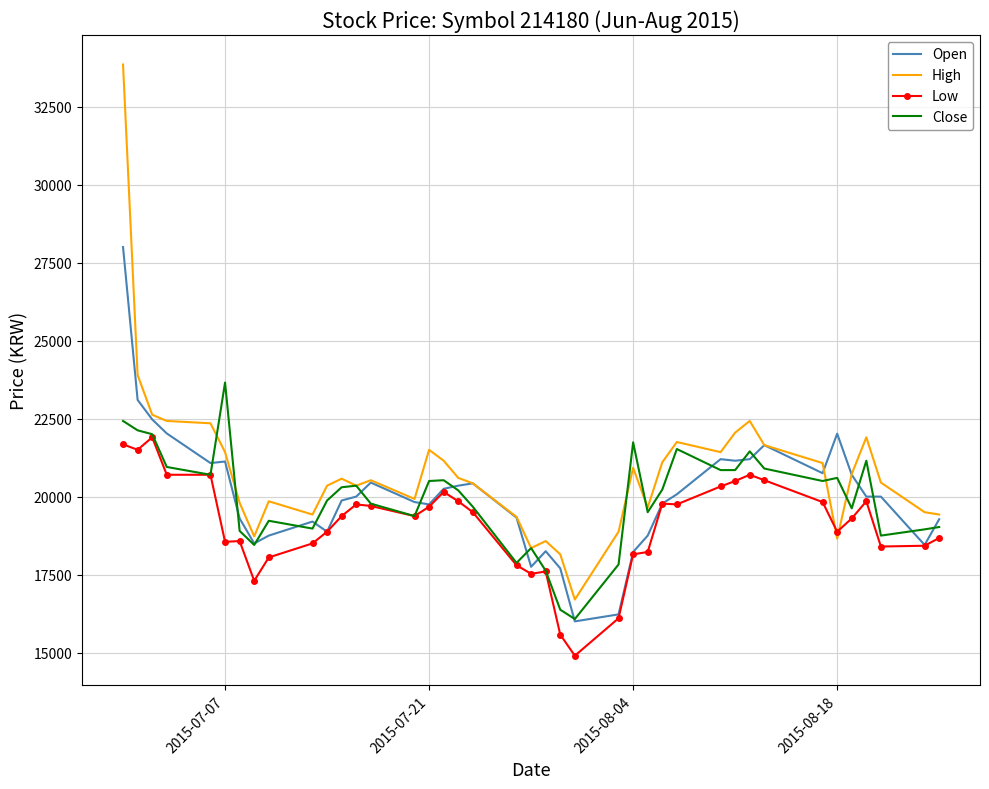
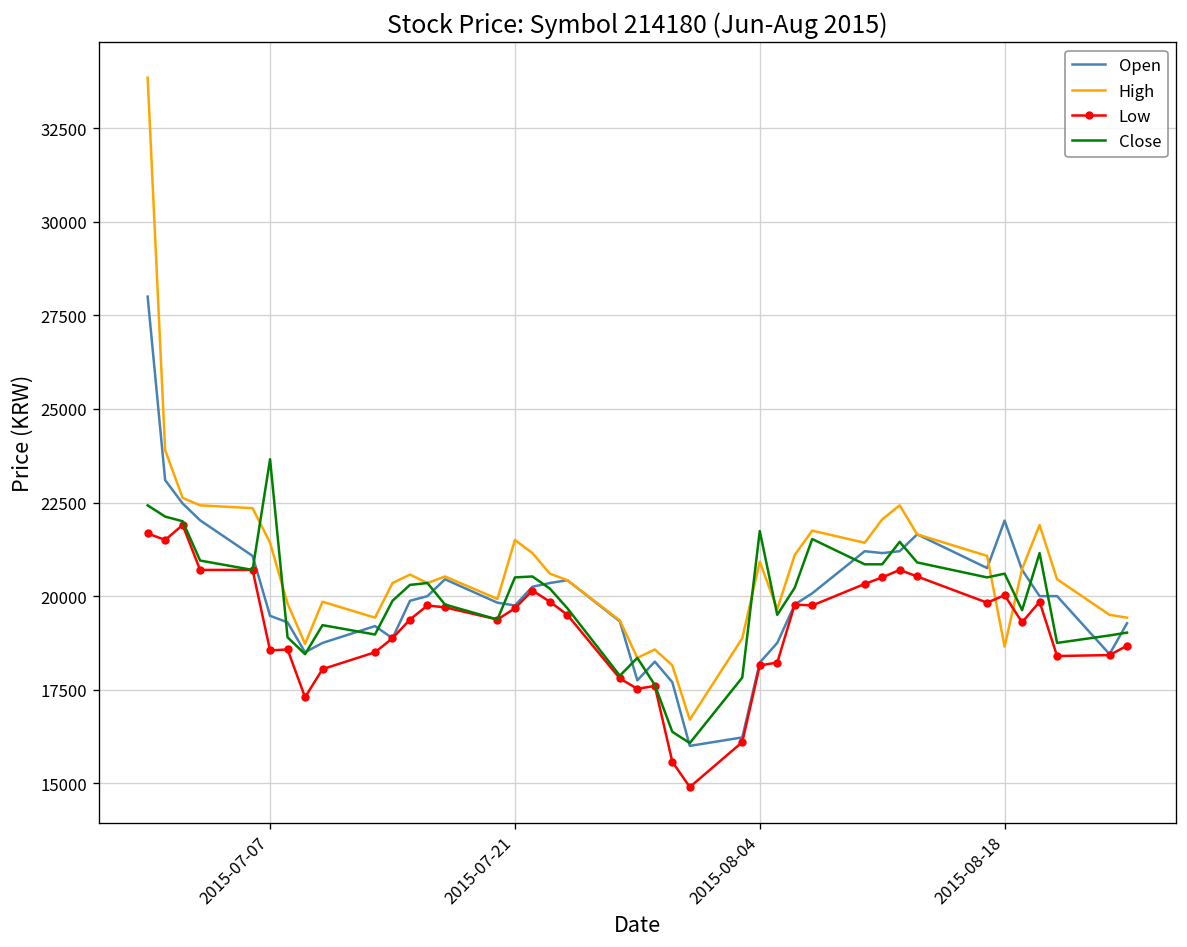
Open, 2015-07-07: 21100 -> 19500
Low, 2015-08-18: 18900 -> 20000
